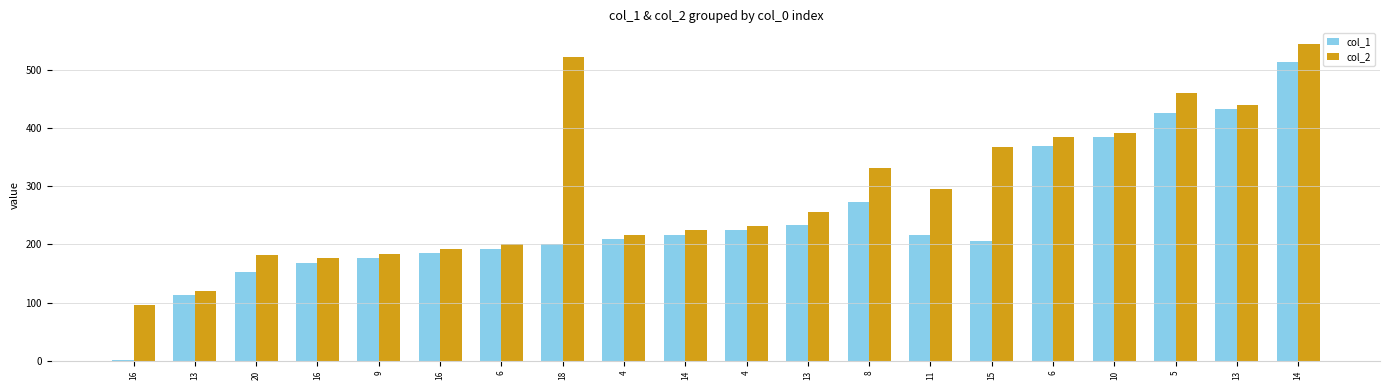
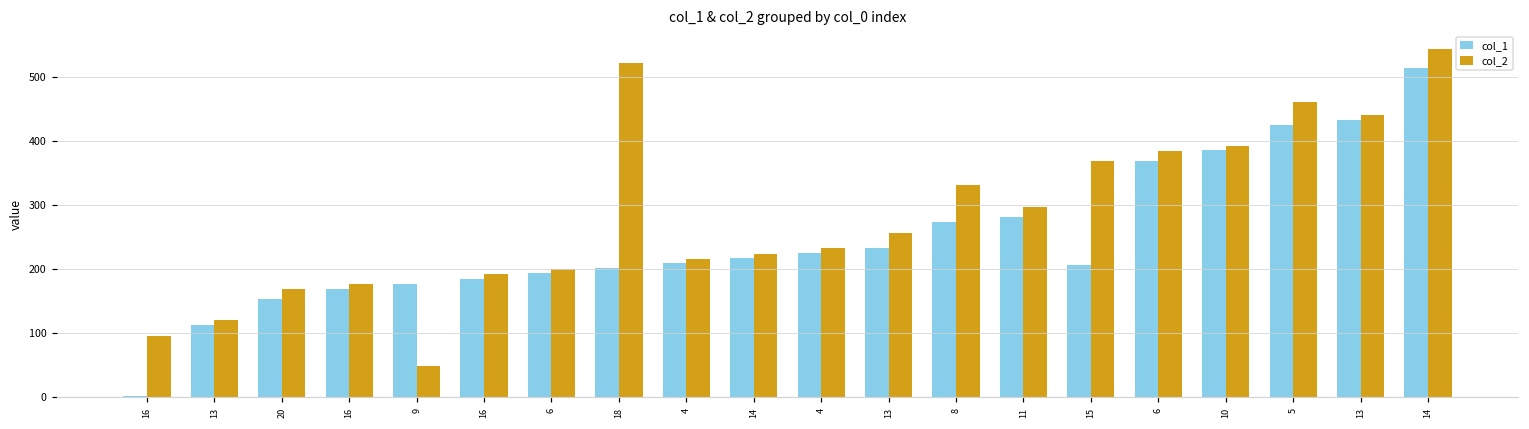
col_2, 20: 180 -> 170
col_2, 9: 180 -> 50
col_1, 11: 220 -> 280
